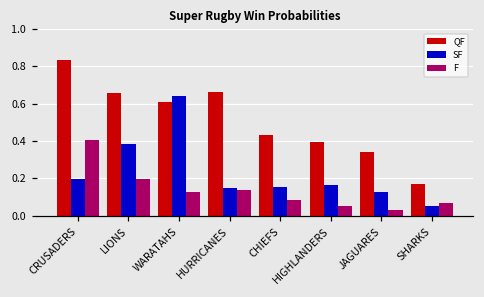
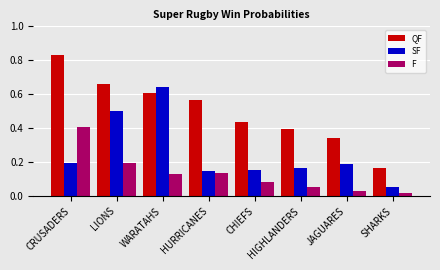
SF, LIONS: 0.39 -> 0.50
QF, HURRICANES: 0.66 -> 0.57
SF, JAGUARES: 0.13 -> 0.19
F, SHARKS: 0.07 -> 0.02
